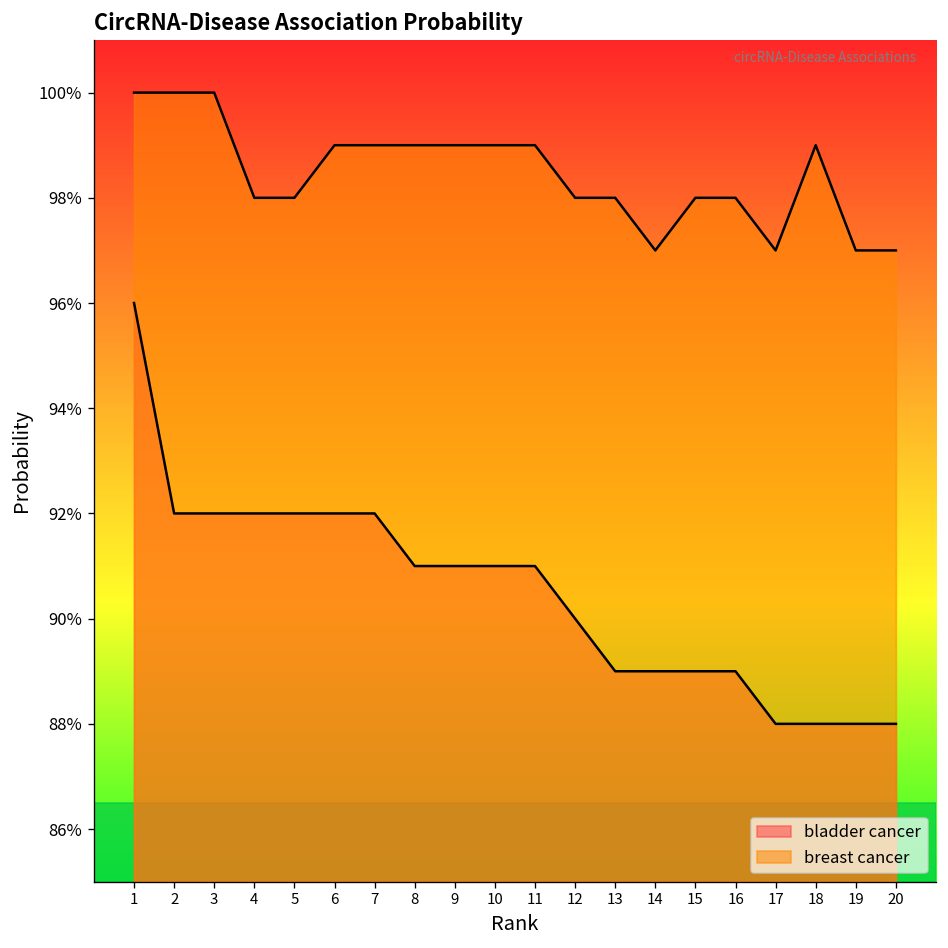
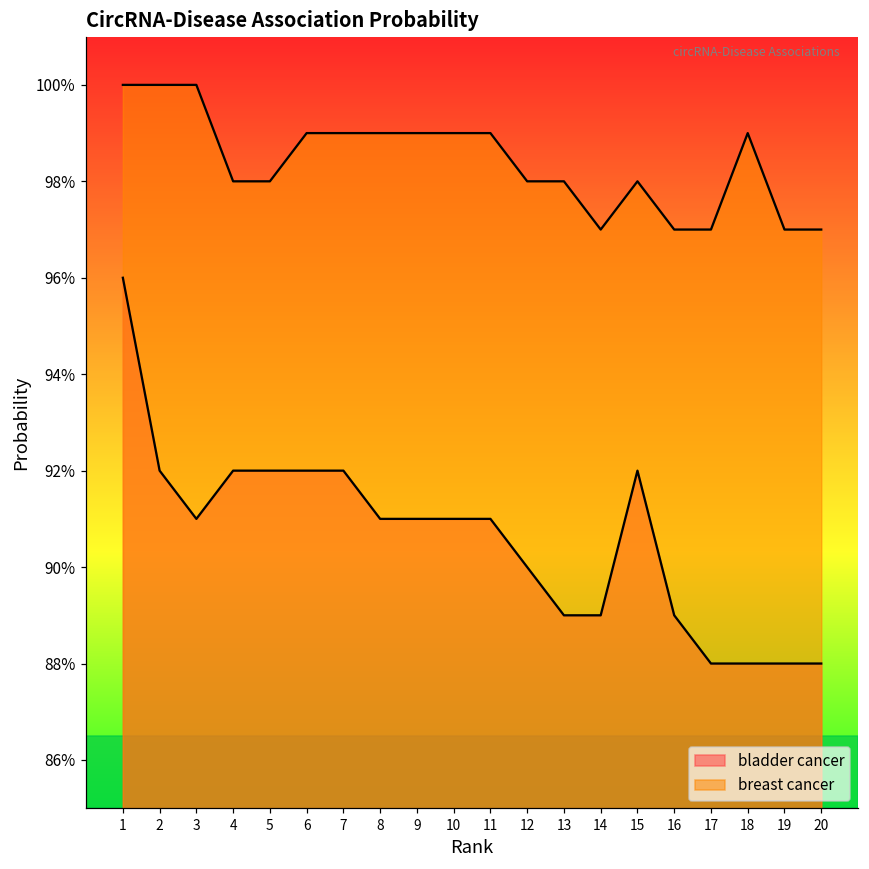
bladder cancer, 3: 92.0% -> 91.0%
bladder cancer, 15: 89.0% -> 92.0%
breast cancer, 16: 98.0% -> 97.0%
